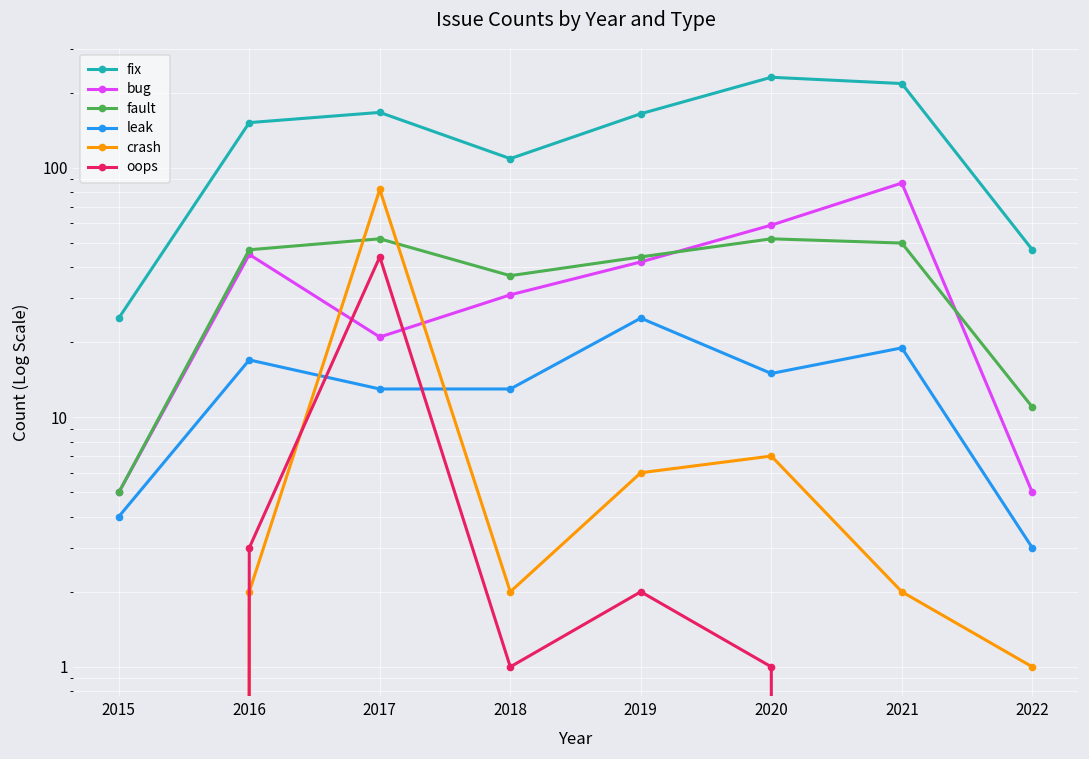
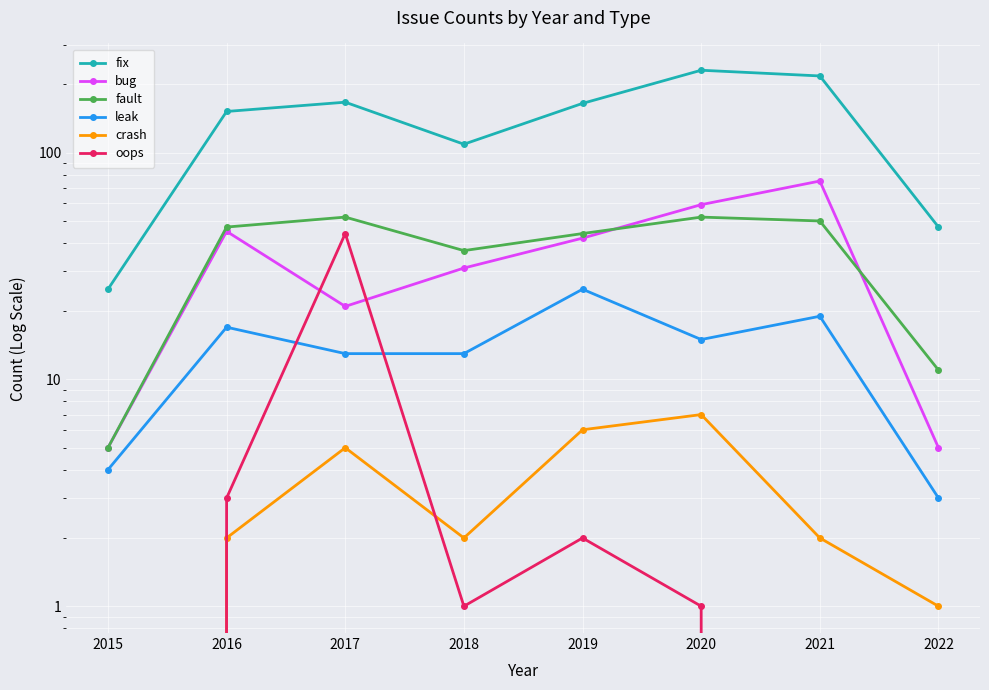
crash, 2017: 82 -> 5
bug, 2021: 87 -> 75
